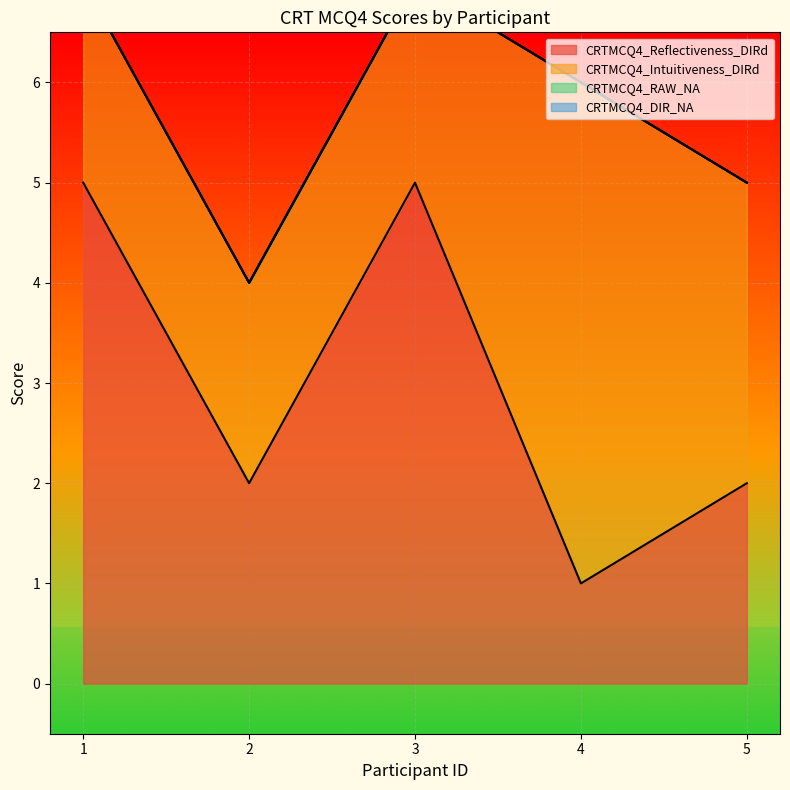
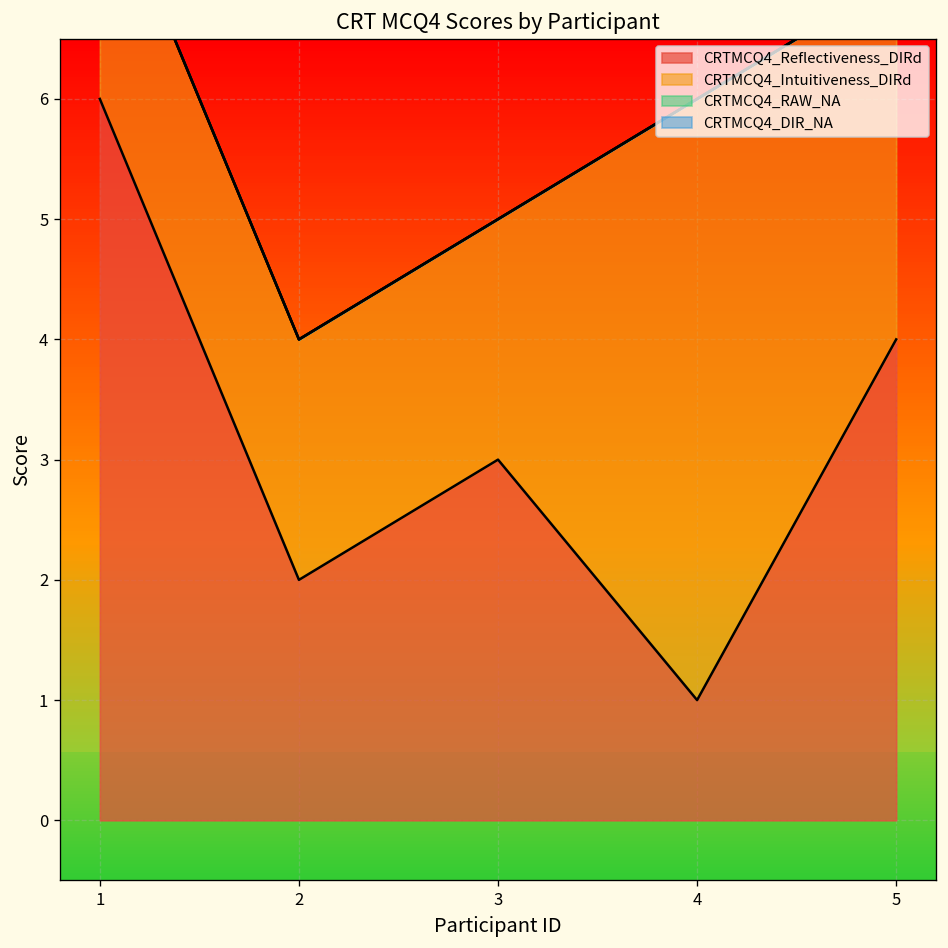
CRTMCQ4_Reflectiveness_DIRd, 1: 5 -> 6
CRTMCQ4_Reflectiveness_DIRd, 3: 5 -> 3
CRTMCQ4_Reflectiveness_DIRd, 5: 2 -> 4
